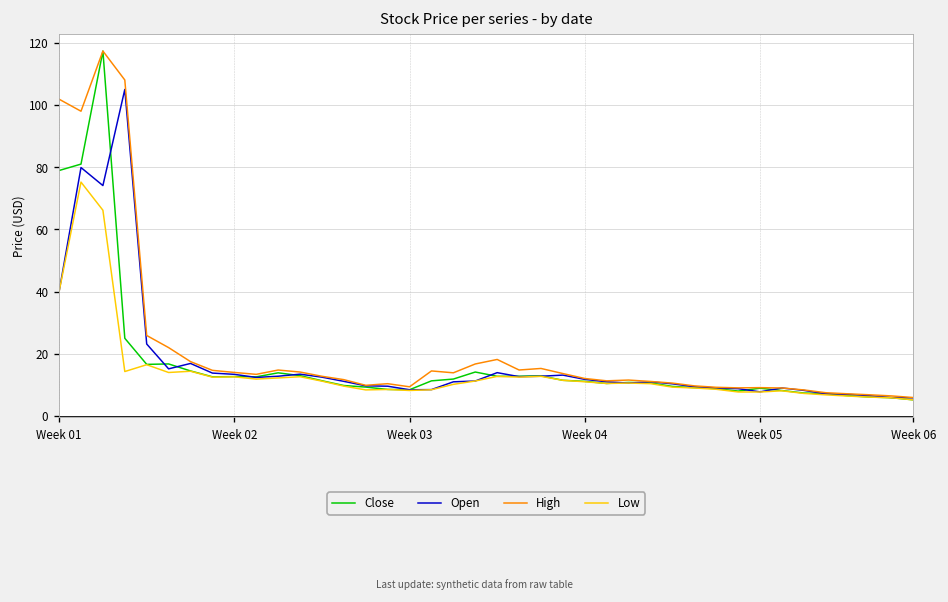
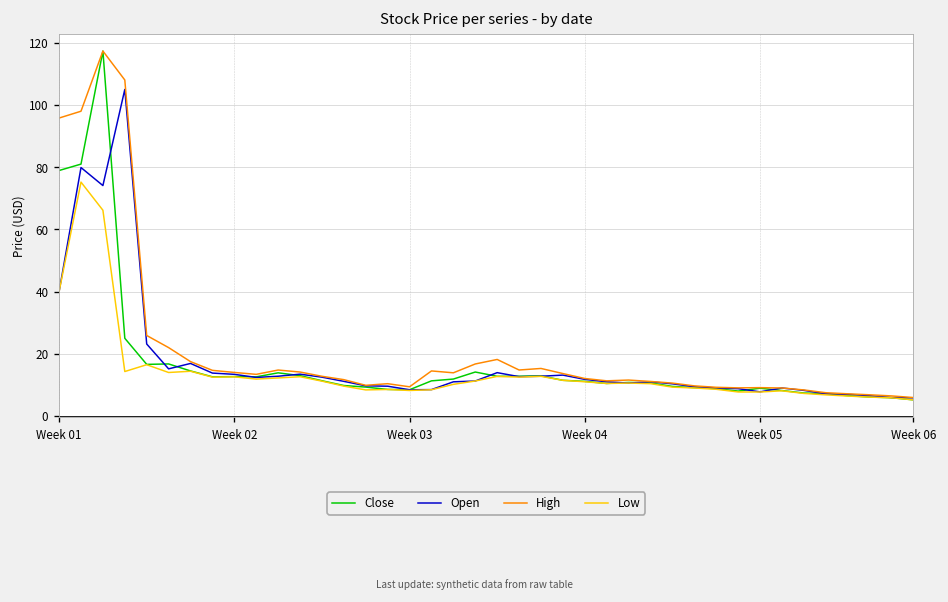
High, Week 01: 102 -> 96
